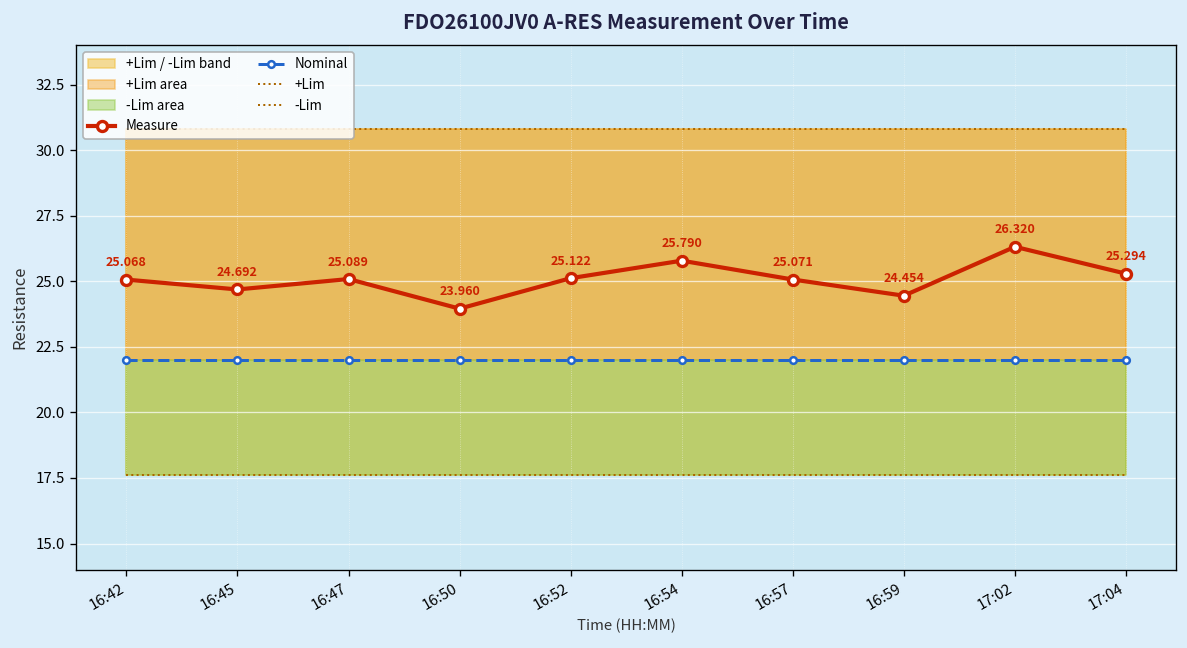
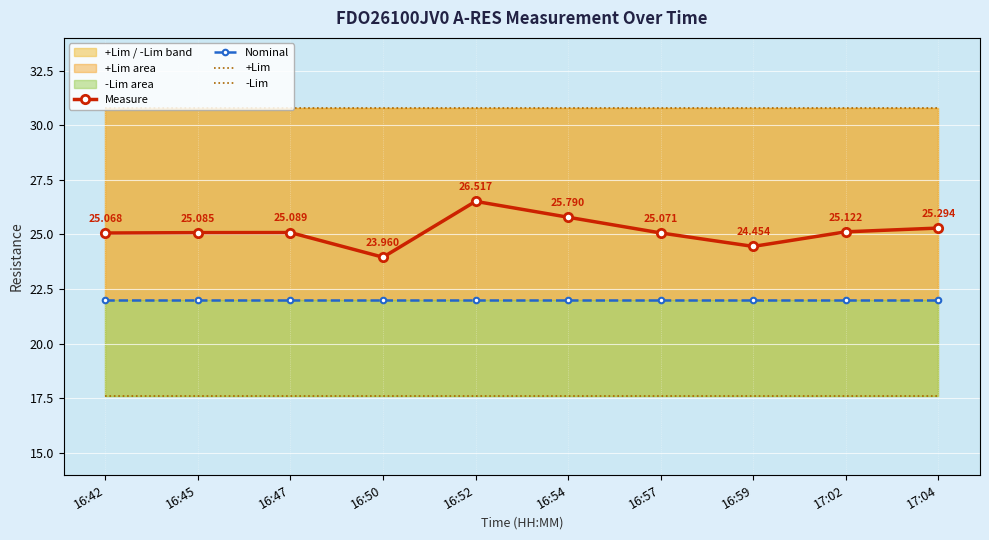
Measure, 16:45: 24.692 -> 25.085
Measure, 16:52: 25.122 -> 26.517
Measure, 17:02: 26.320 -> 25.122
